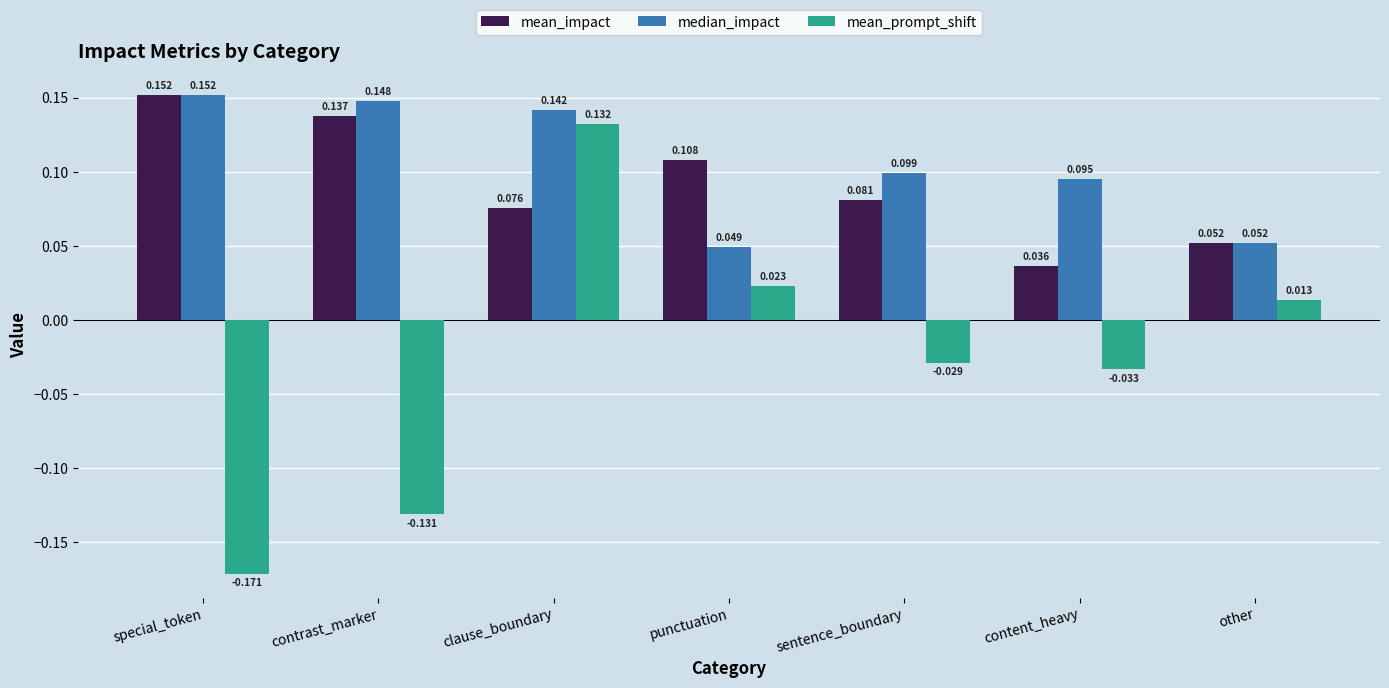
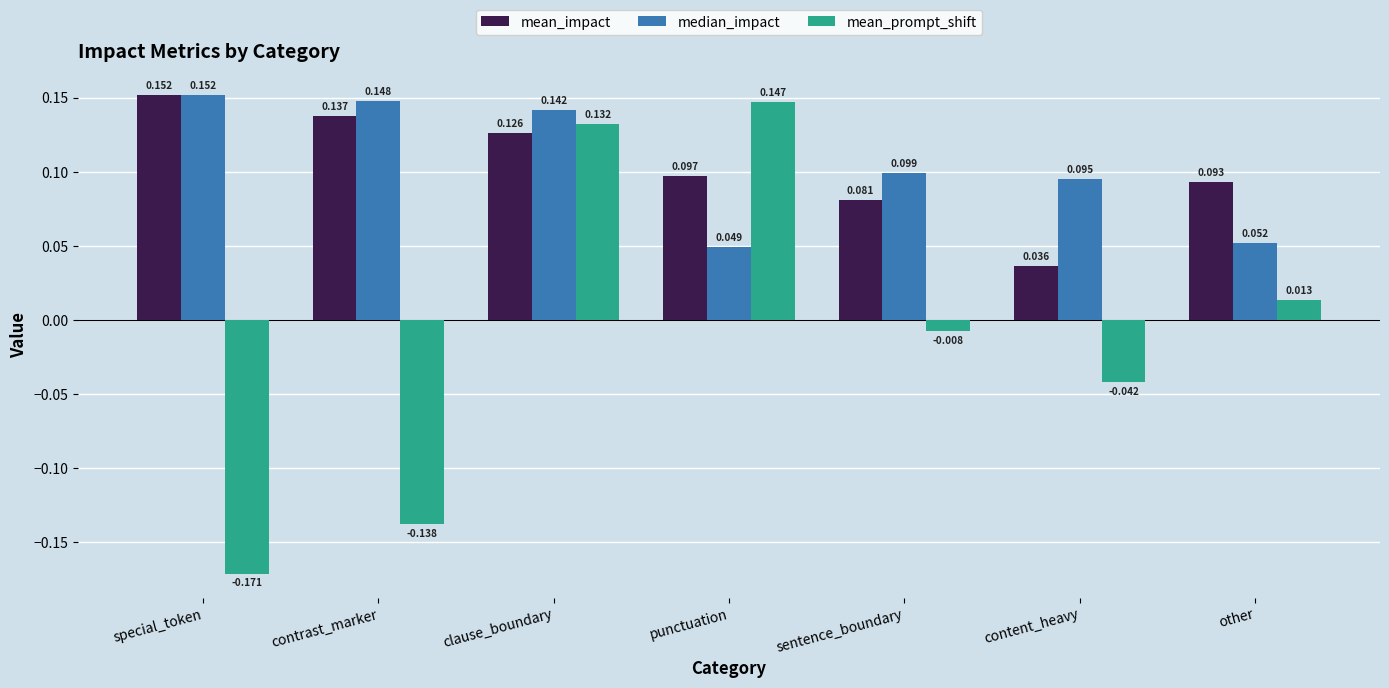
mean_prompt_shift, contrast_marker: -0.131 -> -0.138
mean_impact, clause_boundary: 0.076 -> 0.126
mean_impact, punctuation: 0.108 -> 0.097
mean_prompt_shift, punctuation: 0.023 -> 0.147
mean_prompt_shift, sentence_boundary: -0.029 -> -0.008
mean_prompt_shift, content_heavy: -0.033 -> -0.042
mean_impact, other: 0.052 -> 0.093
